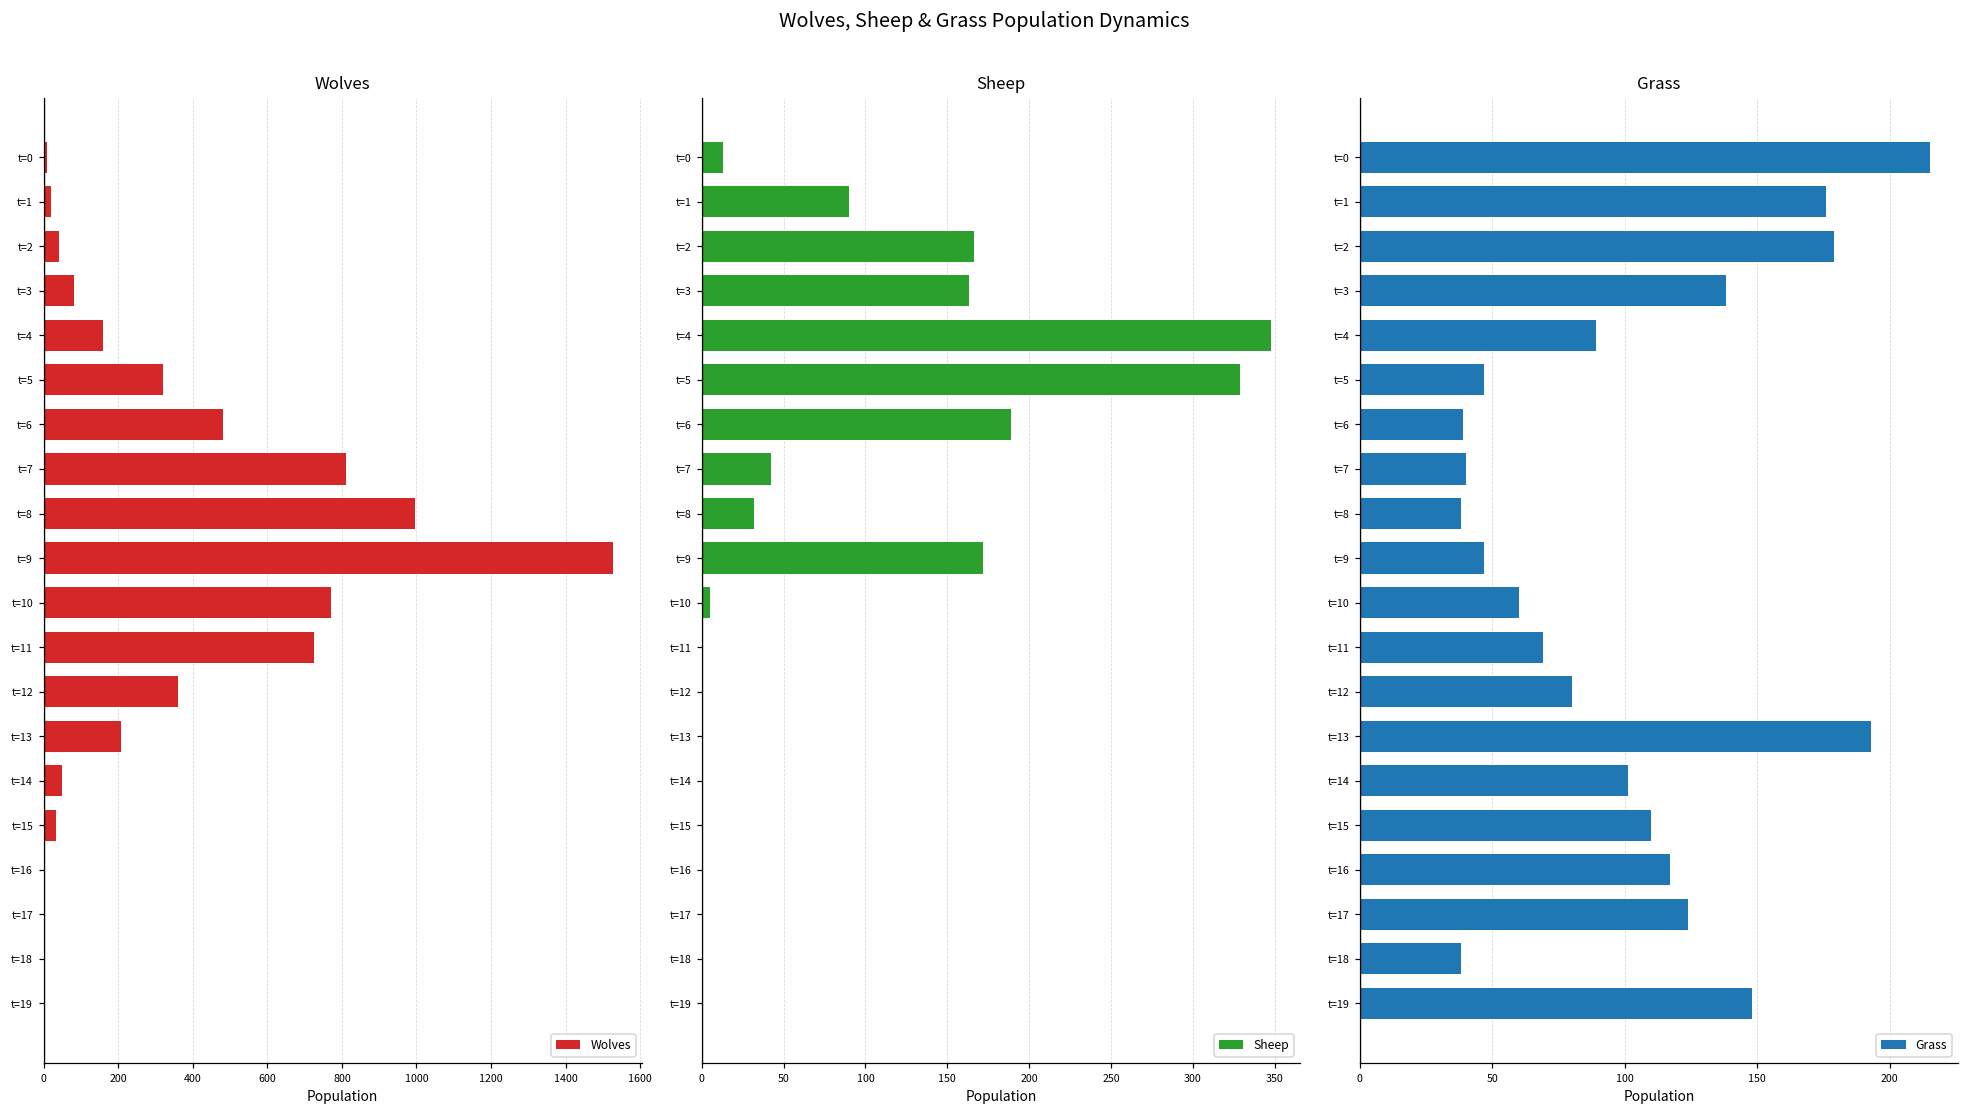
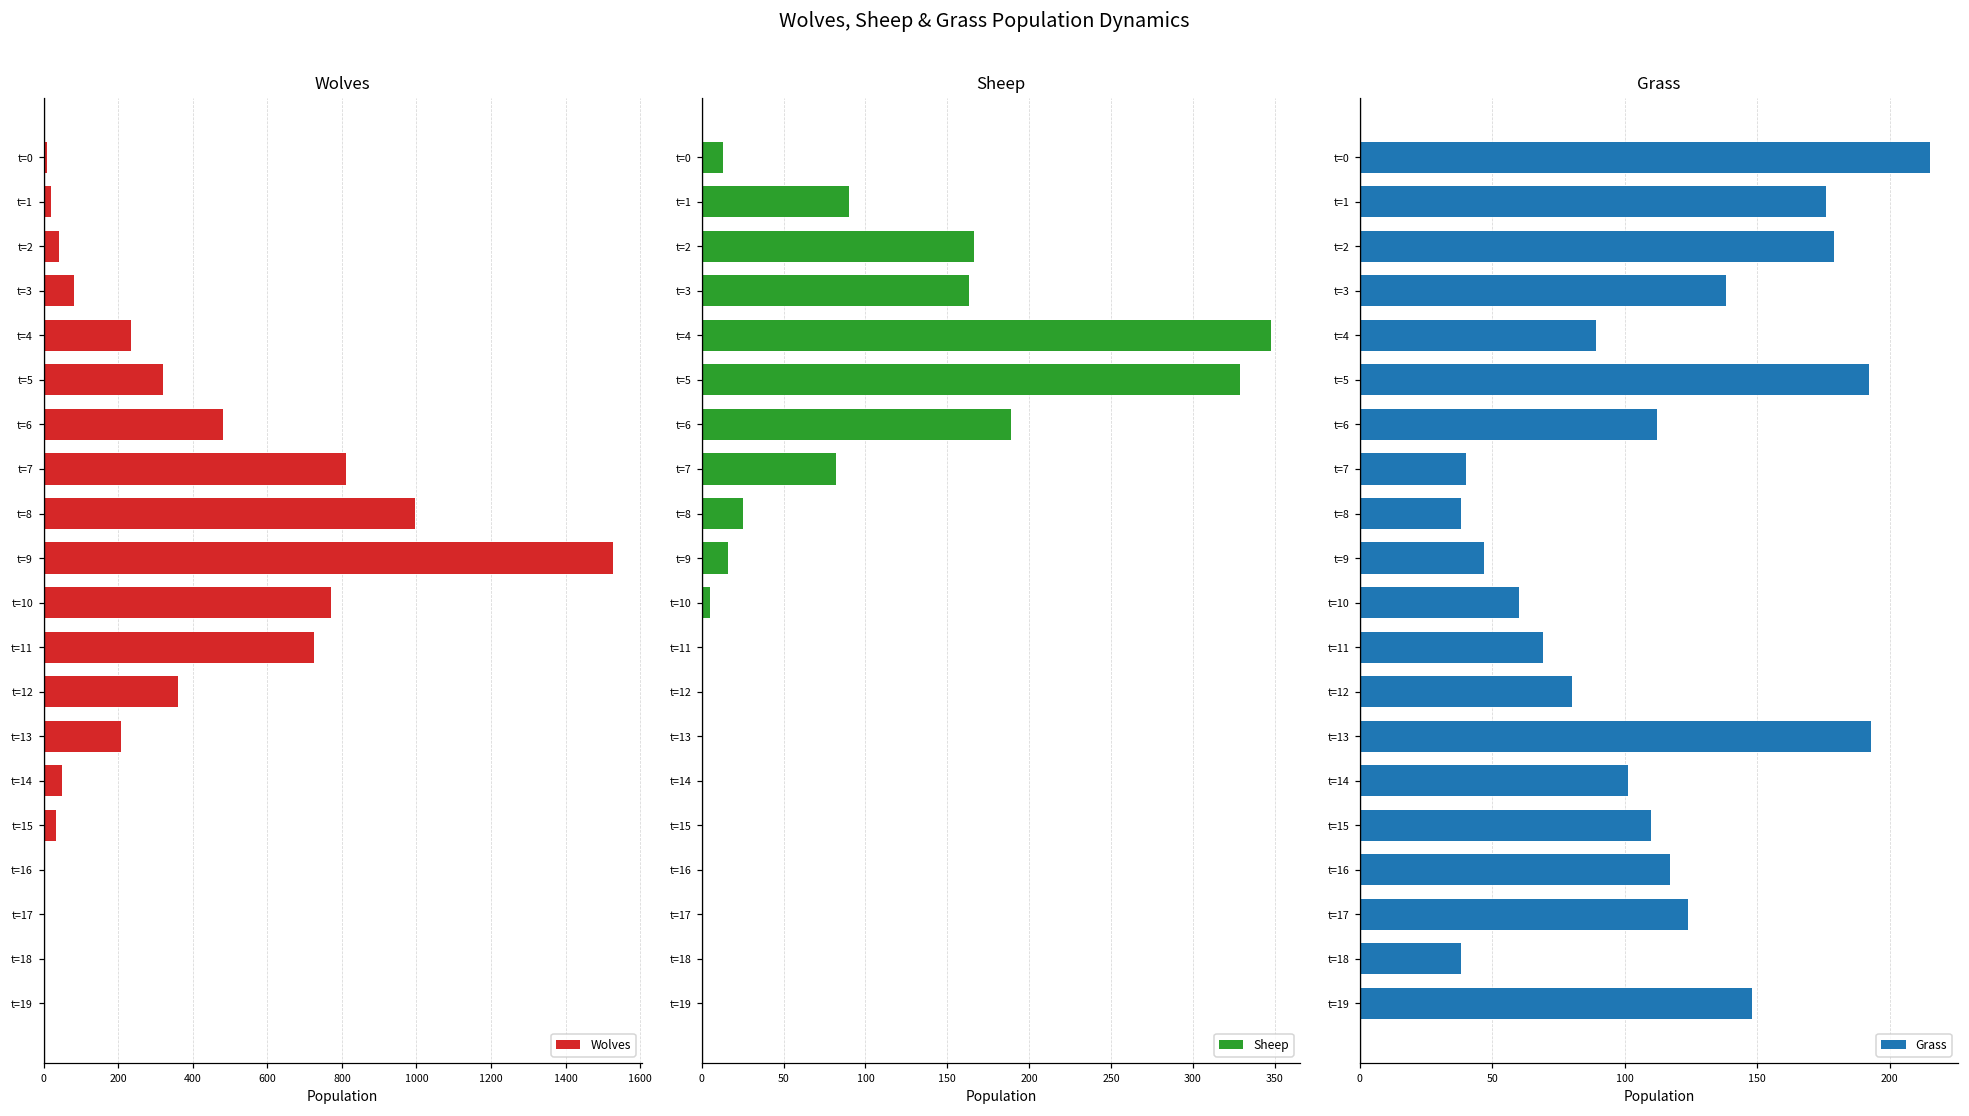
Wolves, t=4: 160 -> 230
Sheep, t=7: 42 -> 82
Sheep, t=8: 32 -> 25
Sheep, t=9: 172 -> 16
Grass, t=5: 47 -> 192
Grass, t=6: 39 -> 112
